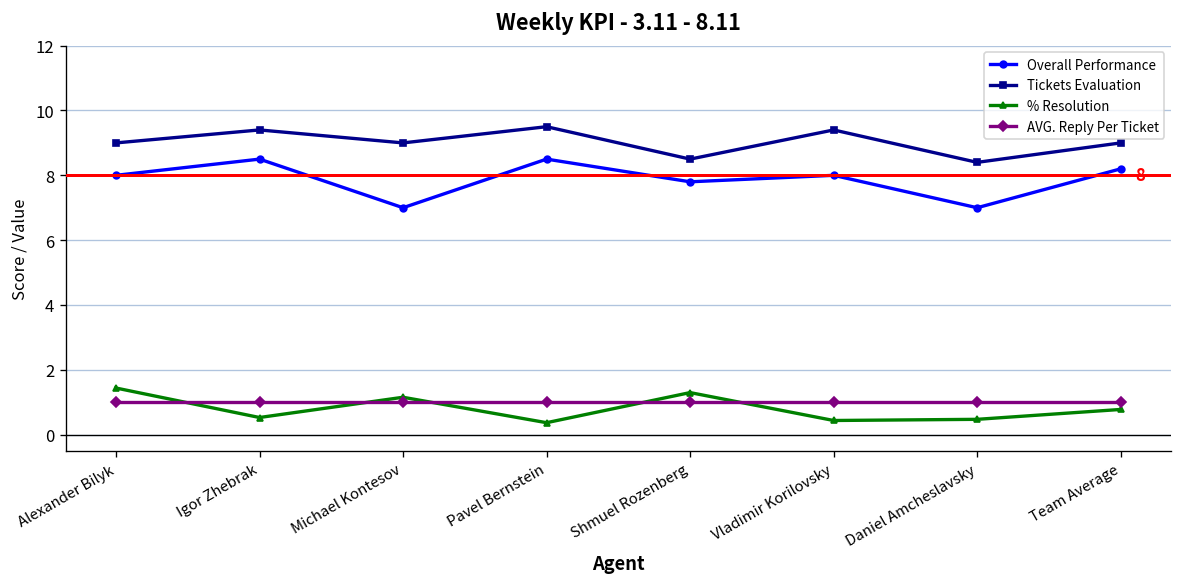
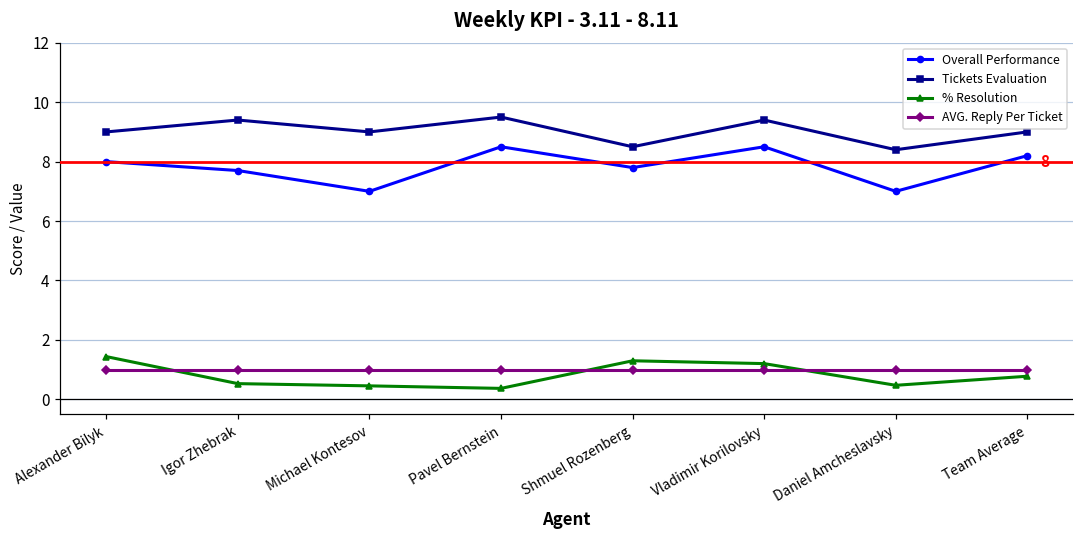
Overall Performance, Igor Zhebrak: 8.5 -> 7.7
% Resolution, Michael Kontesov: 1.2 -> 0.5
Overall Performance, Vladimir Korilovsky: 8.0 -> 8.5
% Resolution, Vladimir Korilovsky: 0.4 -> 1.2
